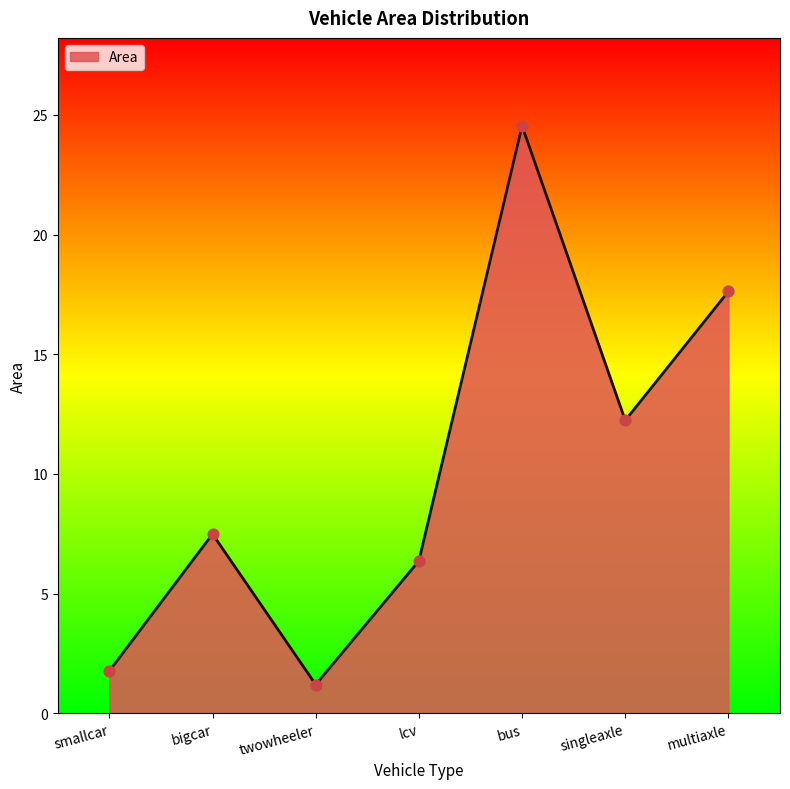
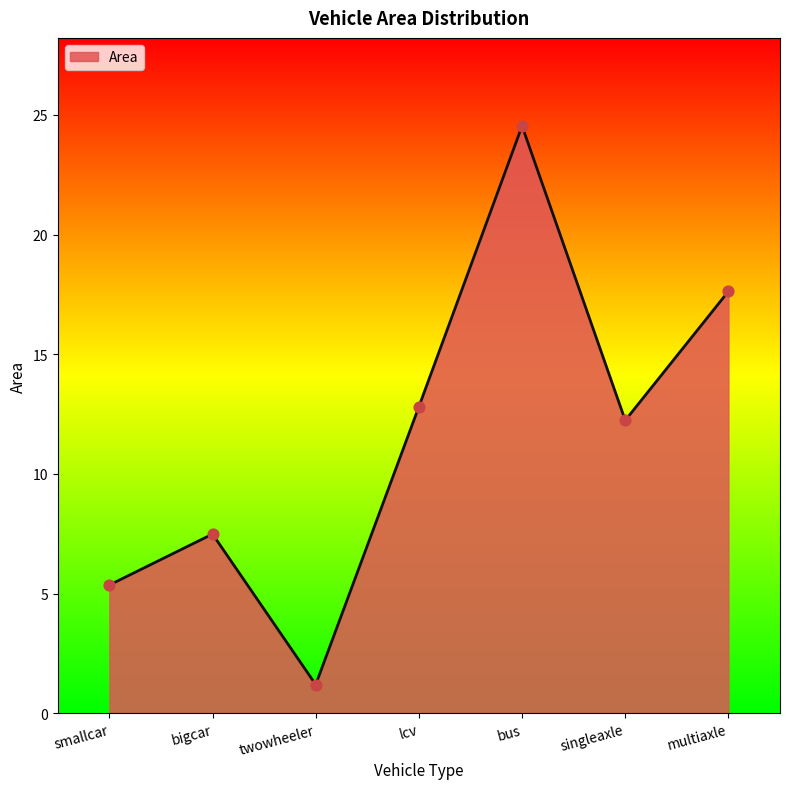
smallcar: 1.8 -> 5.4
lcv: 6.4 -> 12.8
